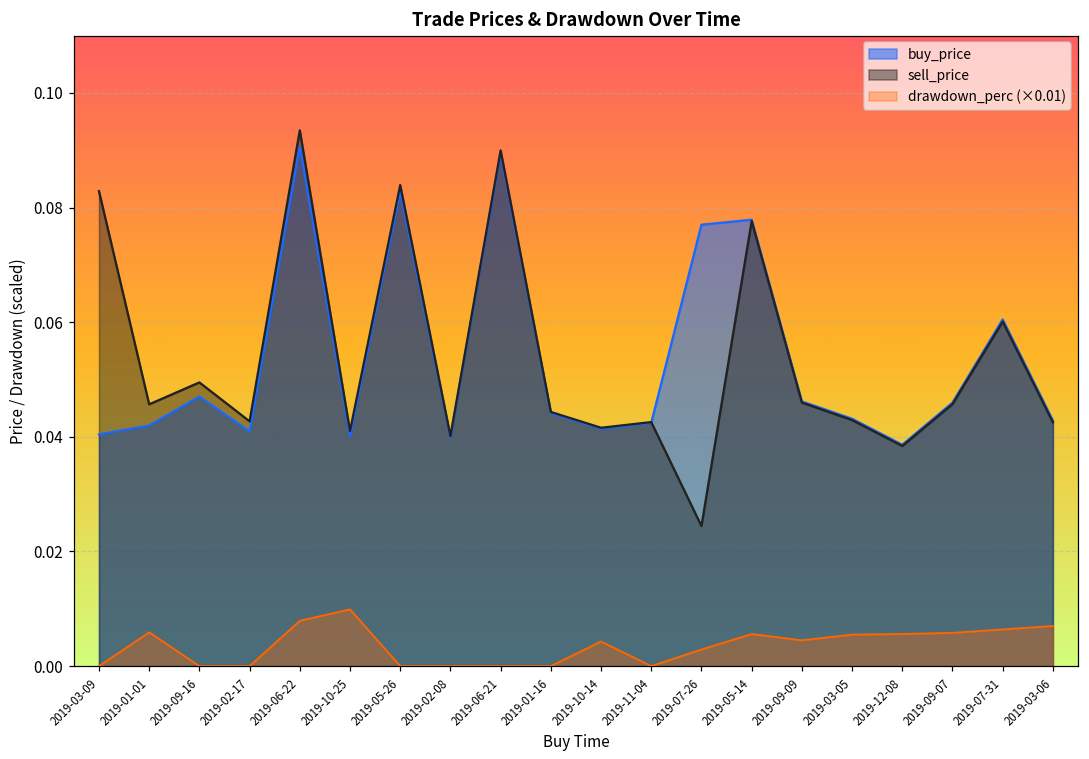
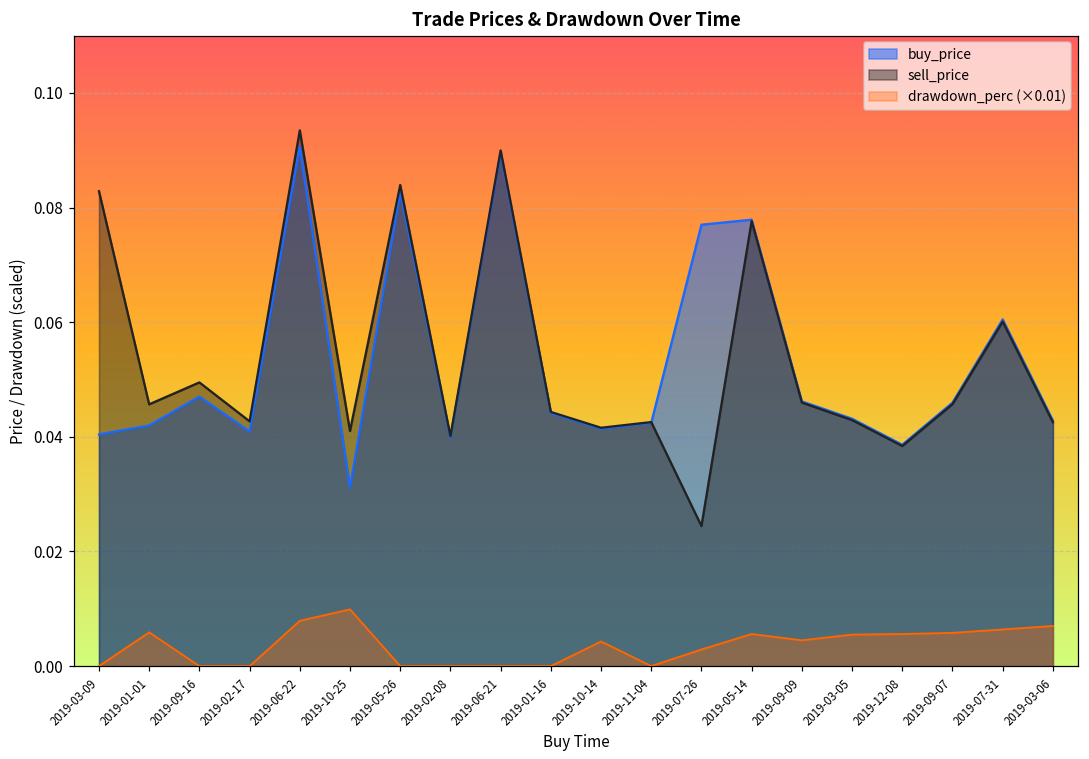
buy_price, 2019-10-25: 0.040 -> 0.031
